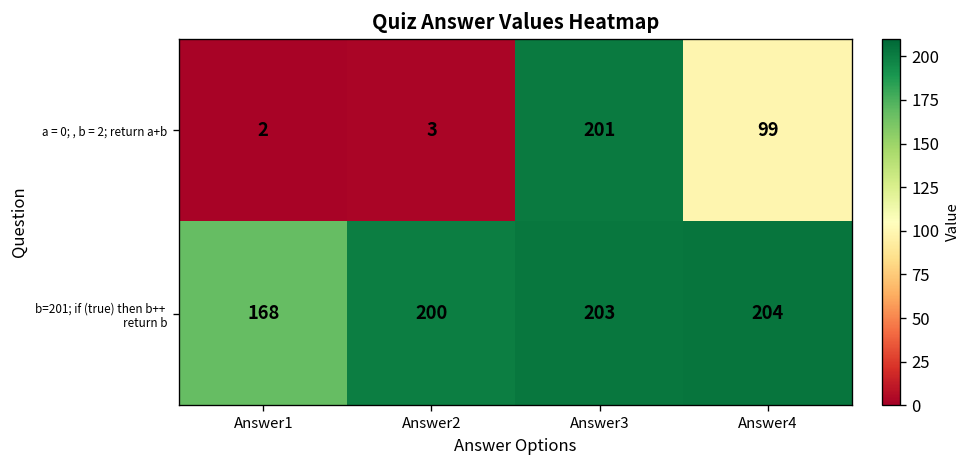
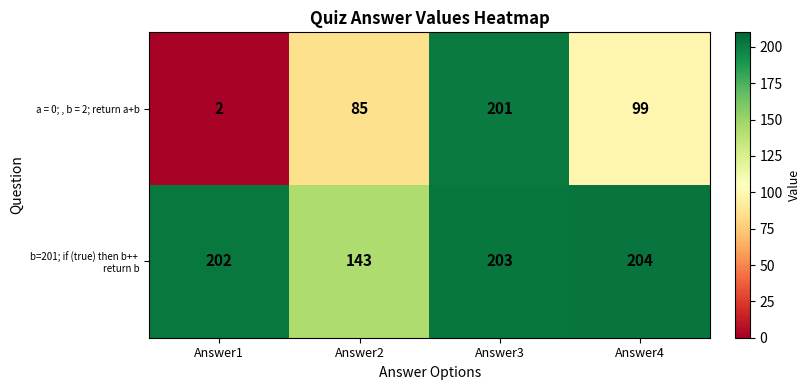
a = 0; , b = 2; return a+b, Answer2: 3 -> 85
b=201; if (true) then b++ return b, Answer1: 168 -> 202
b=201; if (true) then b++ return b, Answer2: 200 -> 143
